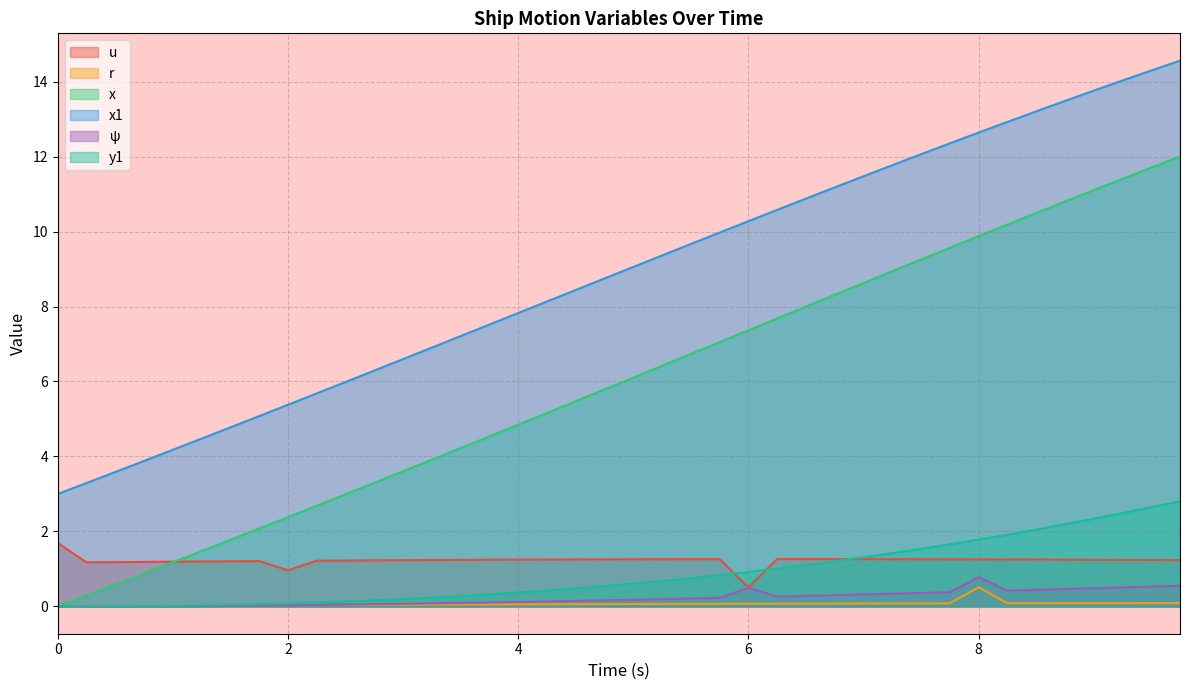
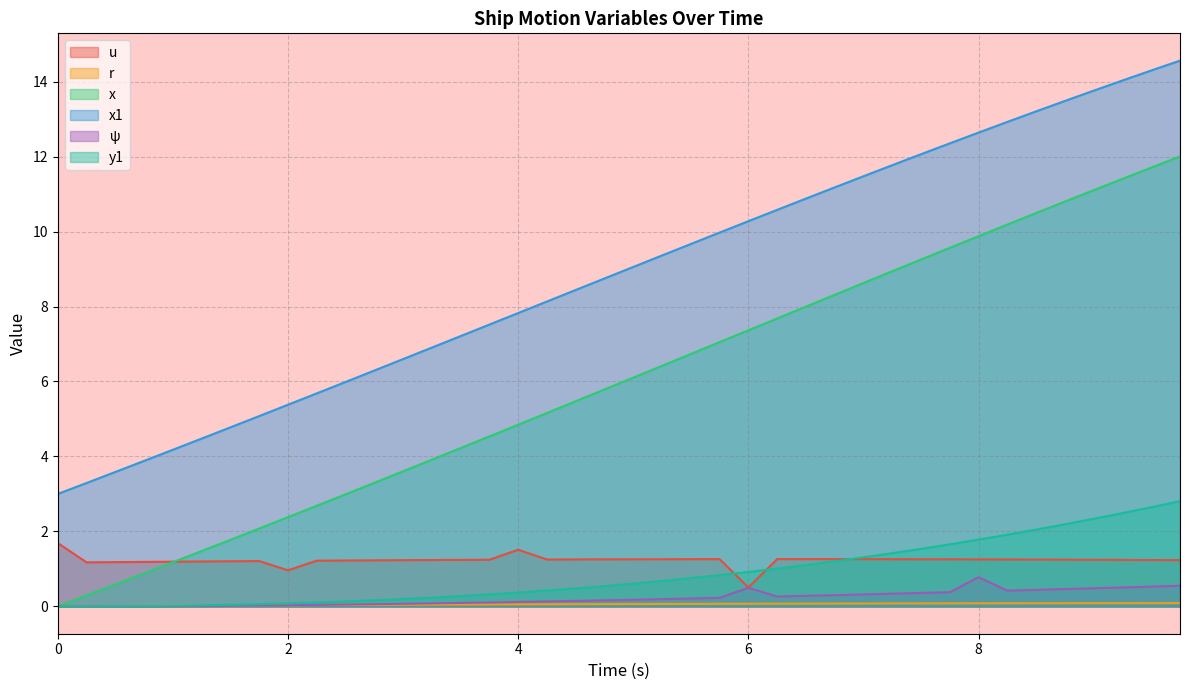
u, 4: 1.2 -> 1.5
r, 8: 0.5 -> 0.1
